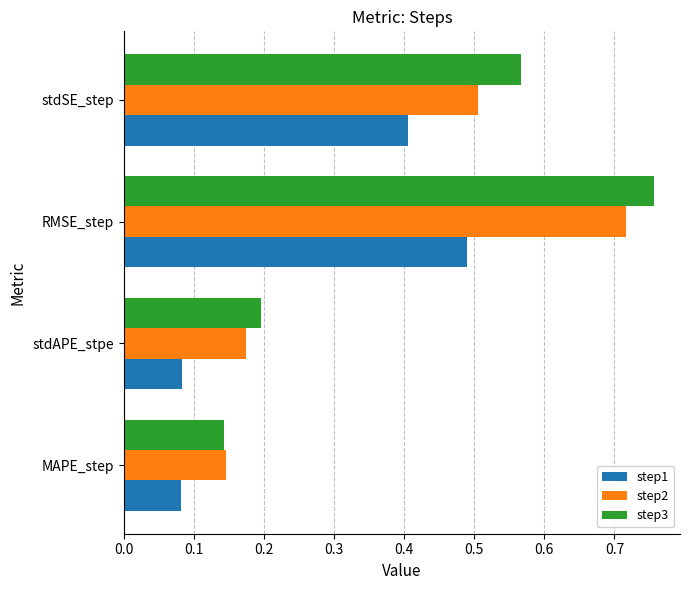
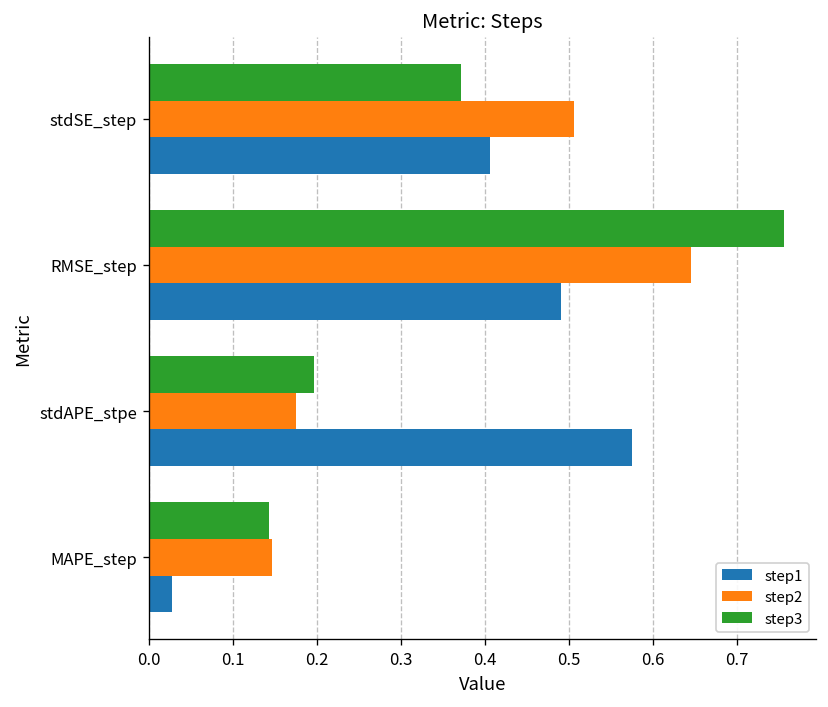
step3, stdSE_step: 0.57 -> 0.37
step2, RMSE_step: 0.72 -> 0.65
step1, stdAPE_stpe: 0.08 -> 0.58
step1, MAPE_step: 0.08 -> 0.03
